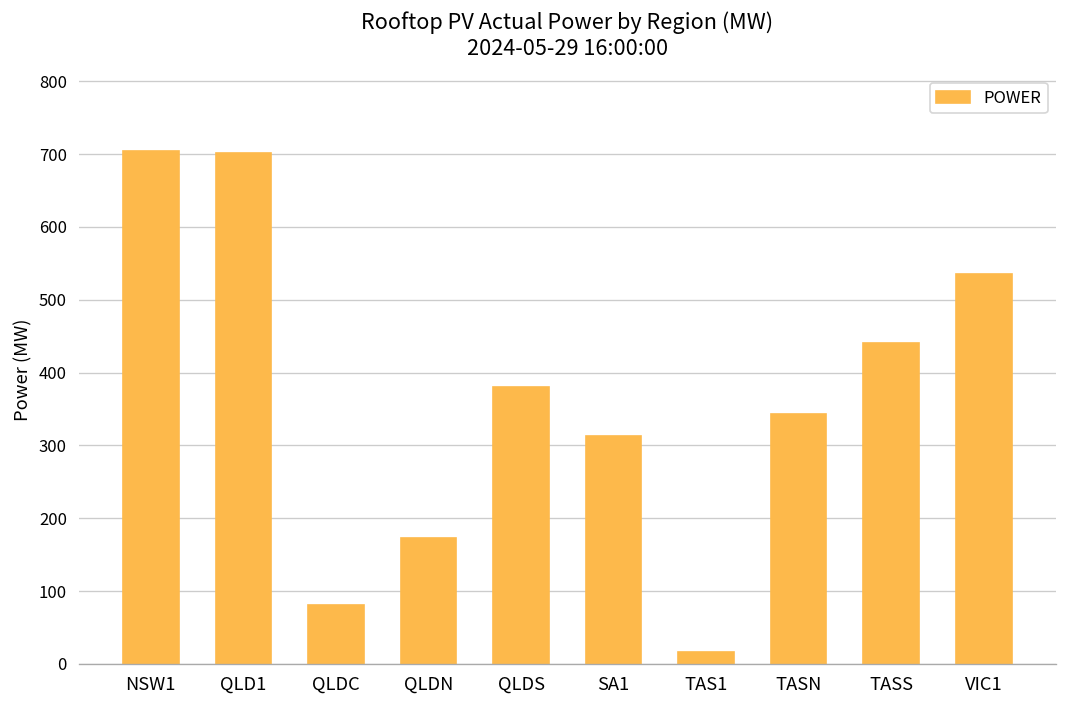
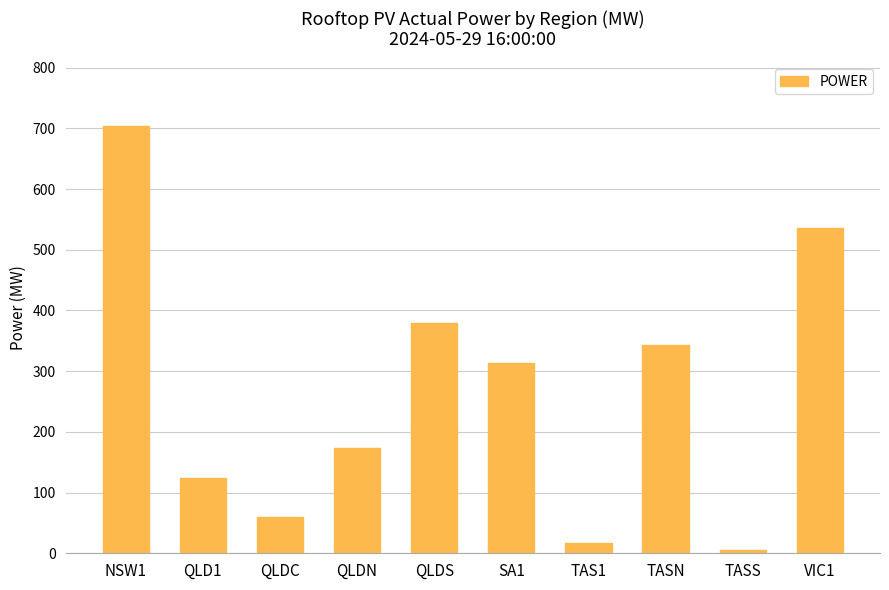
QLD1: 700 -> 120
QLDC: 80 -> 60
TASS: 440 -> 10
